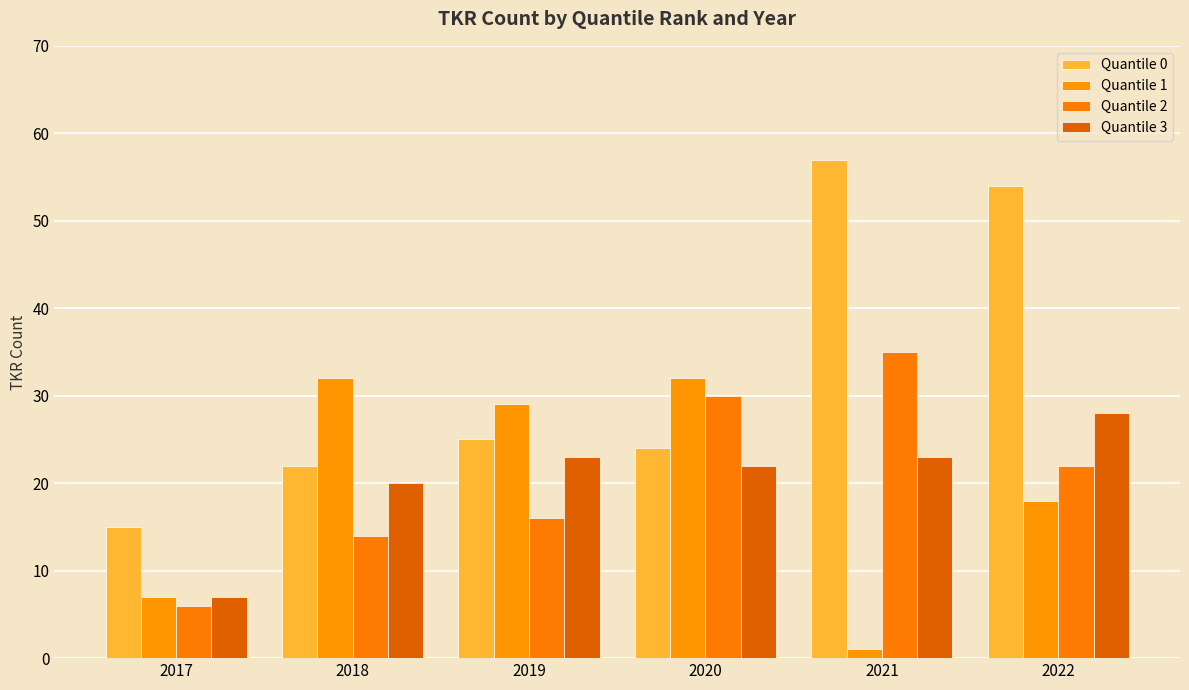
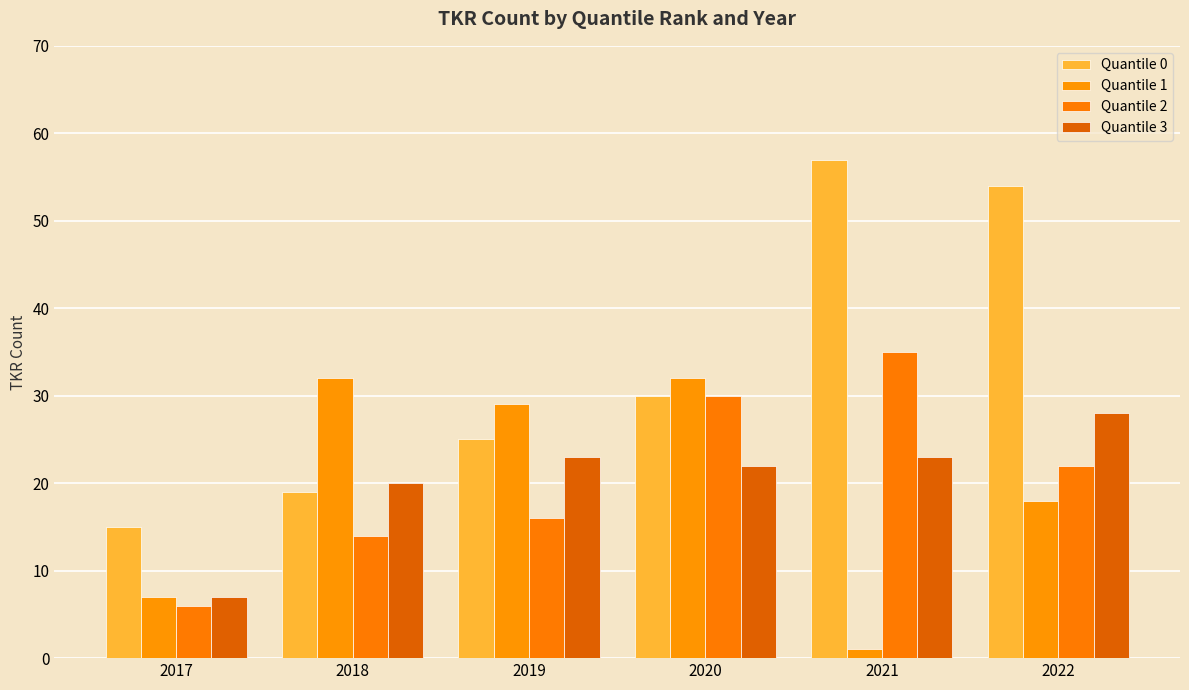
Quantile 0, 2018: 22 -> 19
Quantile 0, 2020: 24 -> 30
